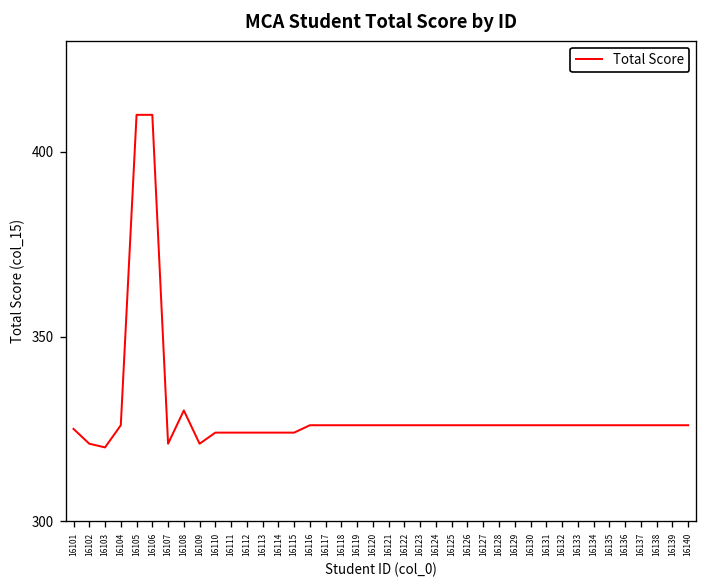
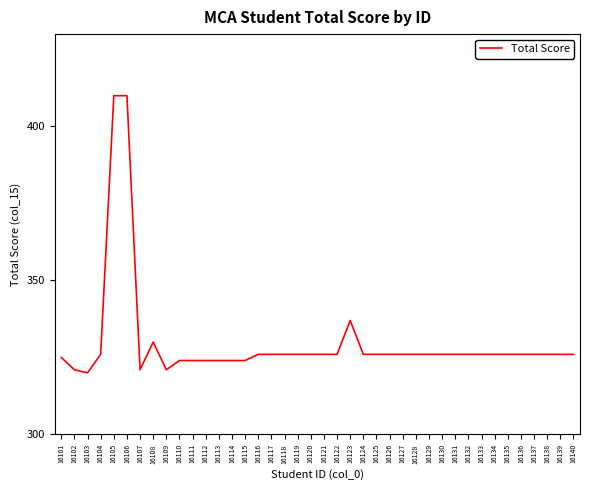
16123: 326 -> 337
